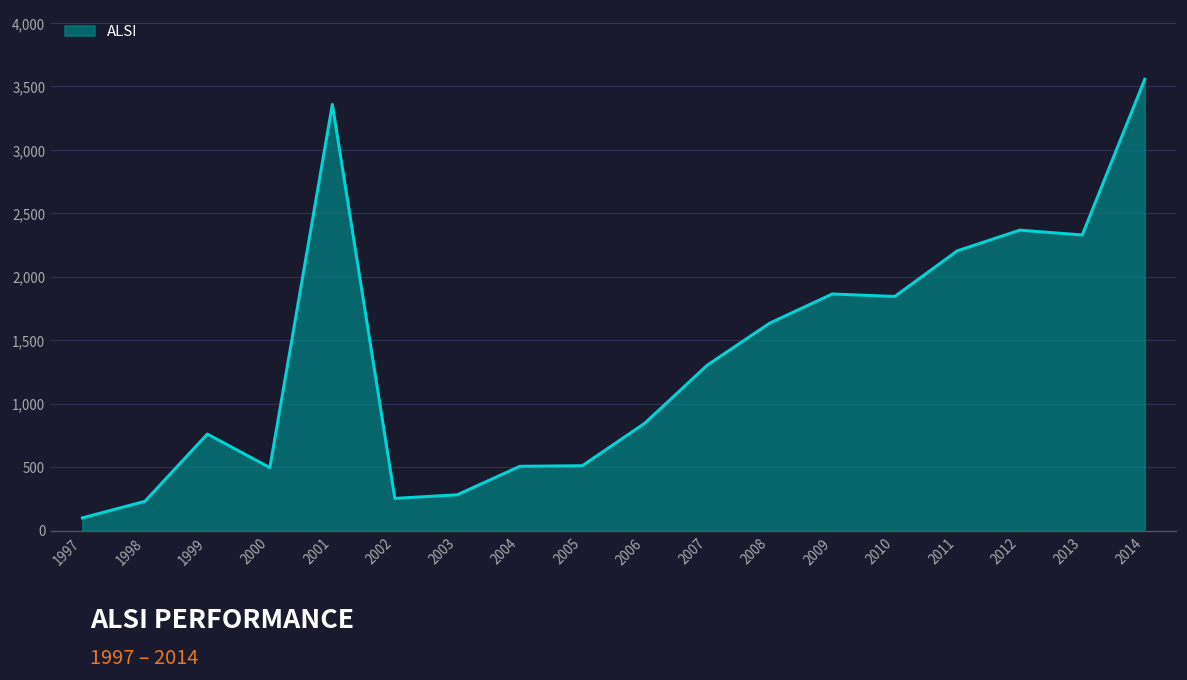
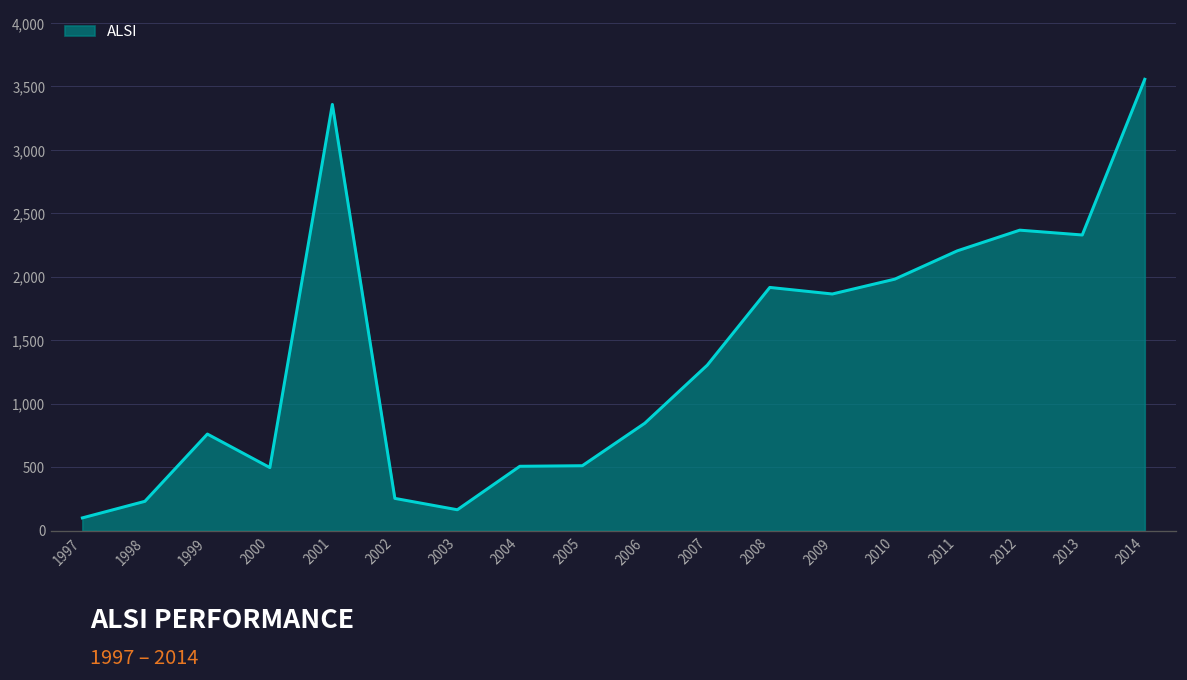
2003: 280 -> 160
2008: 1,640 -> 1,920
2010: 1,850 -> 1,980
